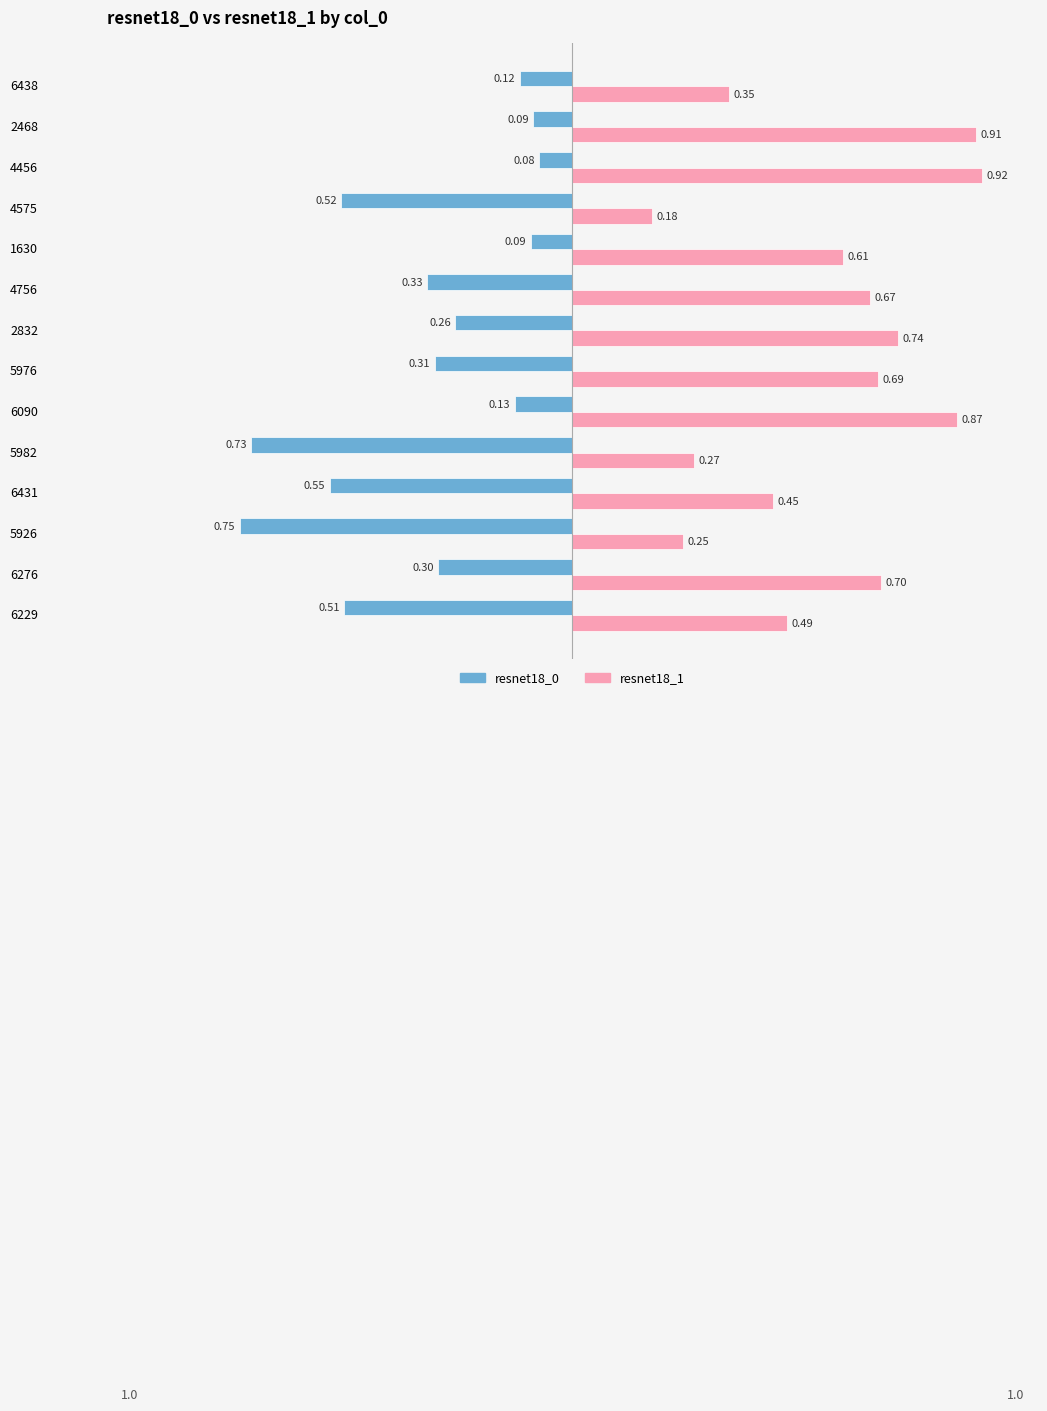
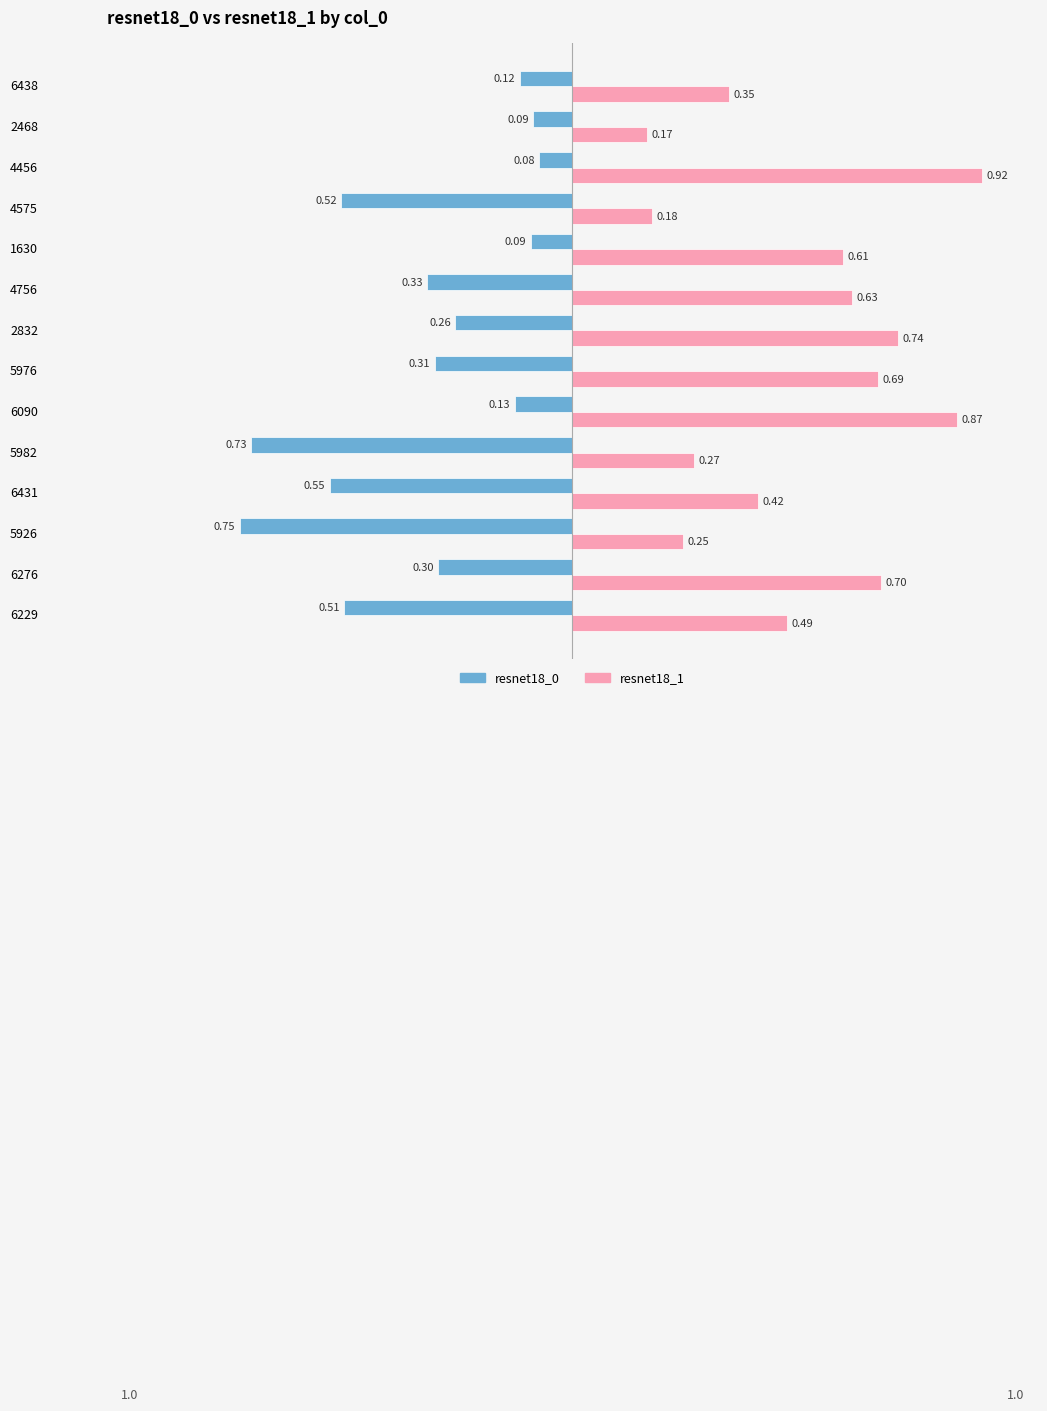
resnet18_1, 2468: 0.91 -> 0.17
resnet18_1, 4756: 0.67 -> 0.63
resnet18_1, 6431: 0.45 -> 0.42
